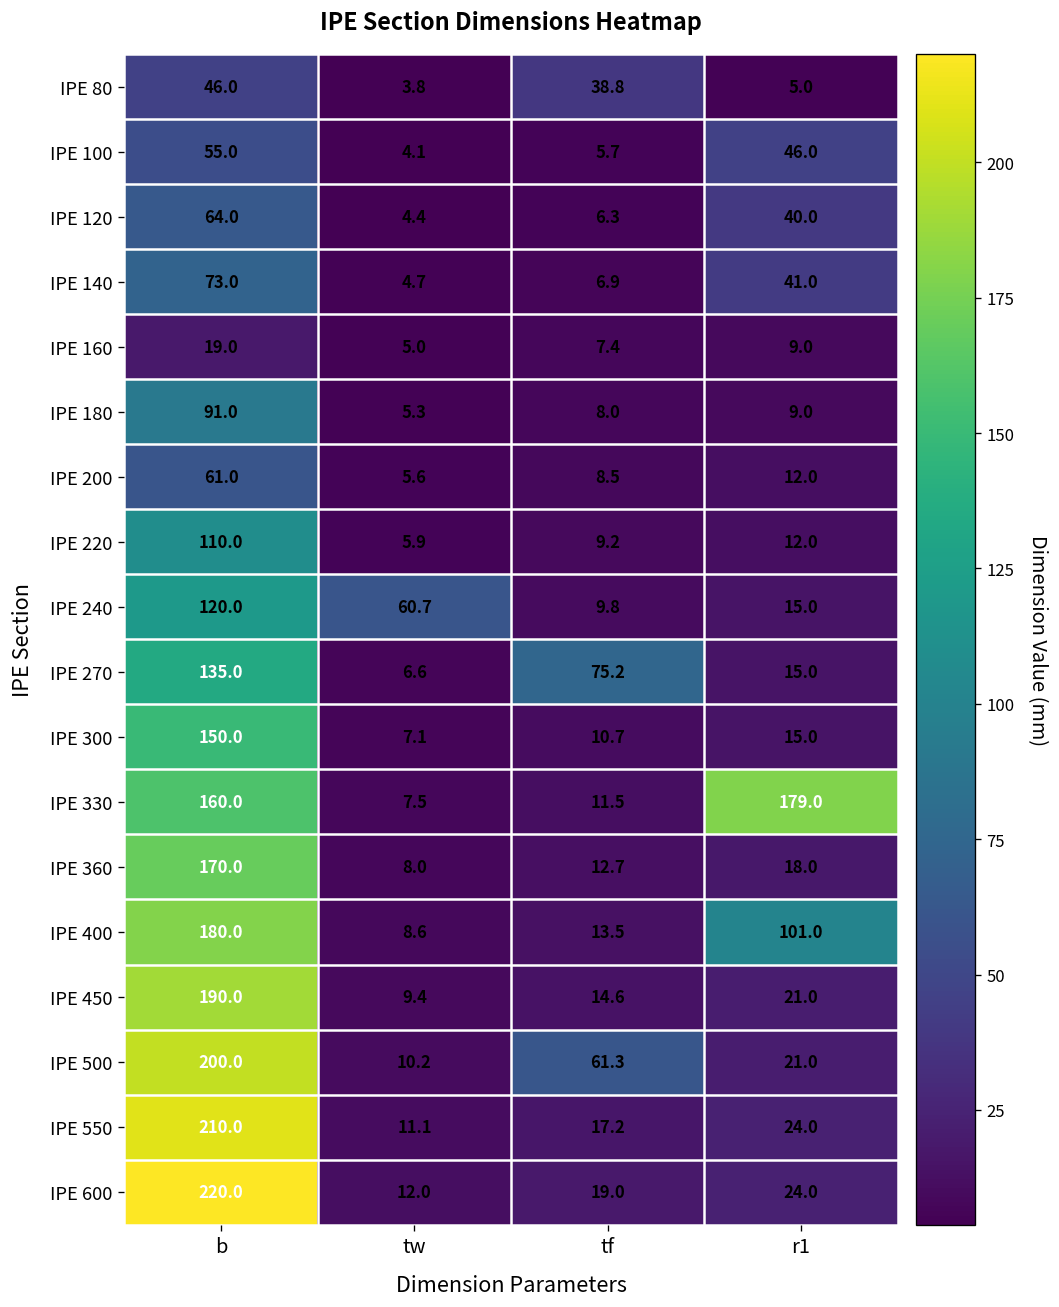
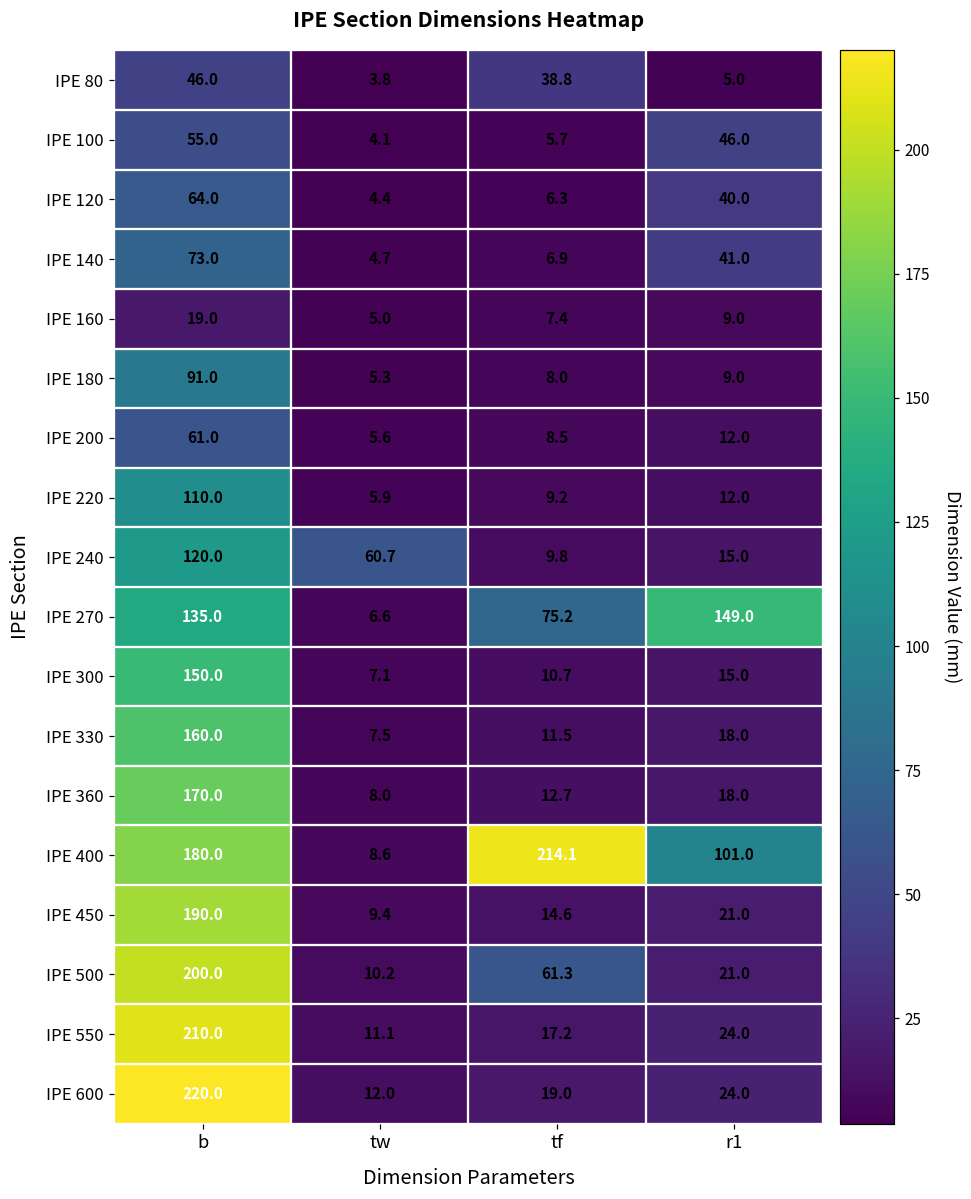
IPE 270, r1: 15.0 -> 149.0
IPE 330, r1: 179.0 -> 18.0
IPE 400, tf: 13.5 -> 214.1
